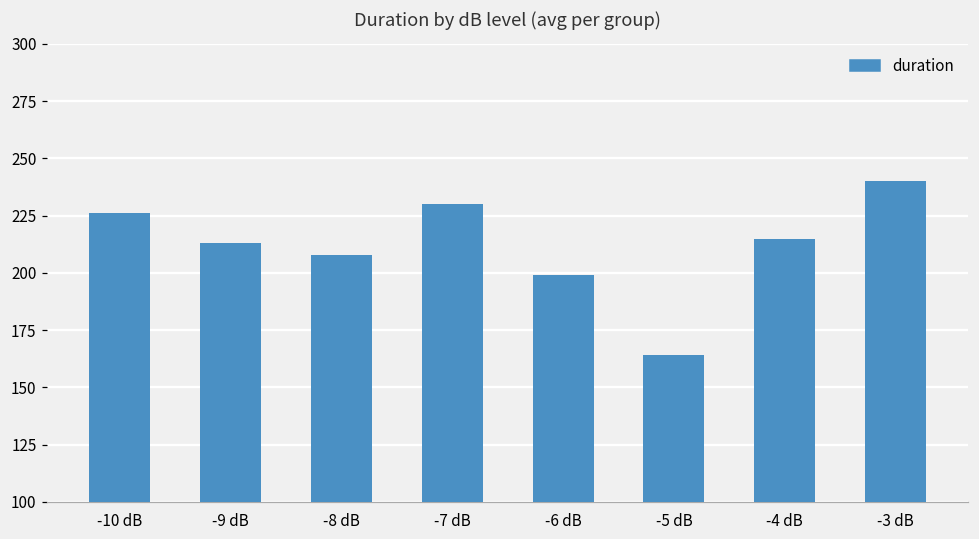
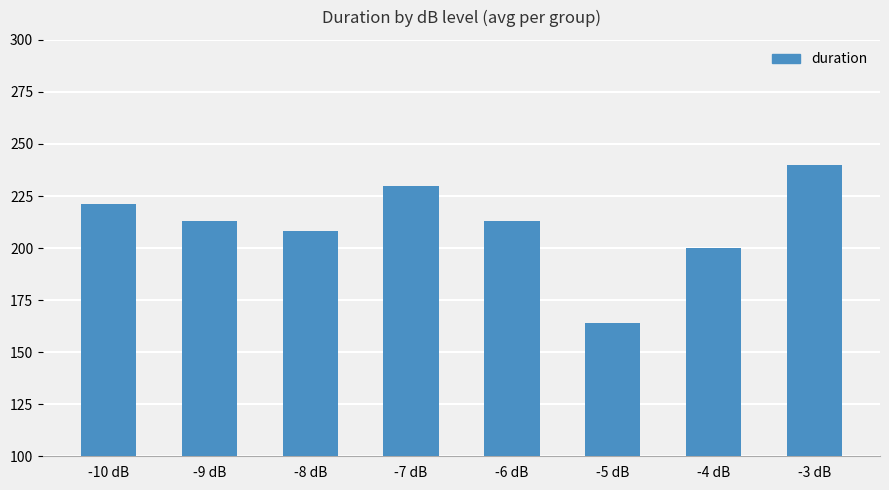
-10 dB: 226 -> 221
-6 dB: 199 -> 213
-4 dB: 215 -> 200
